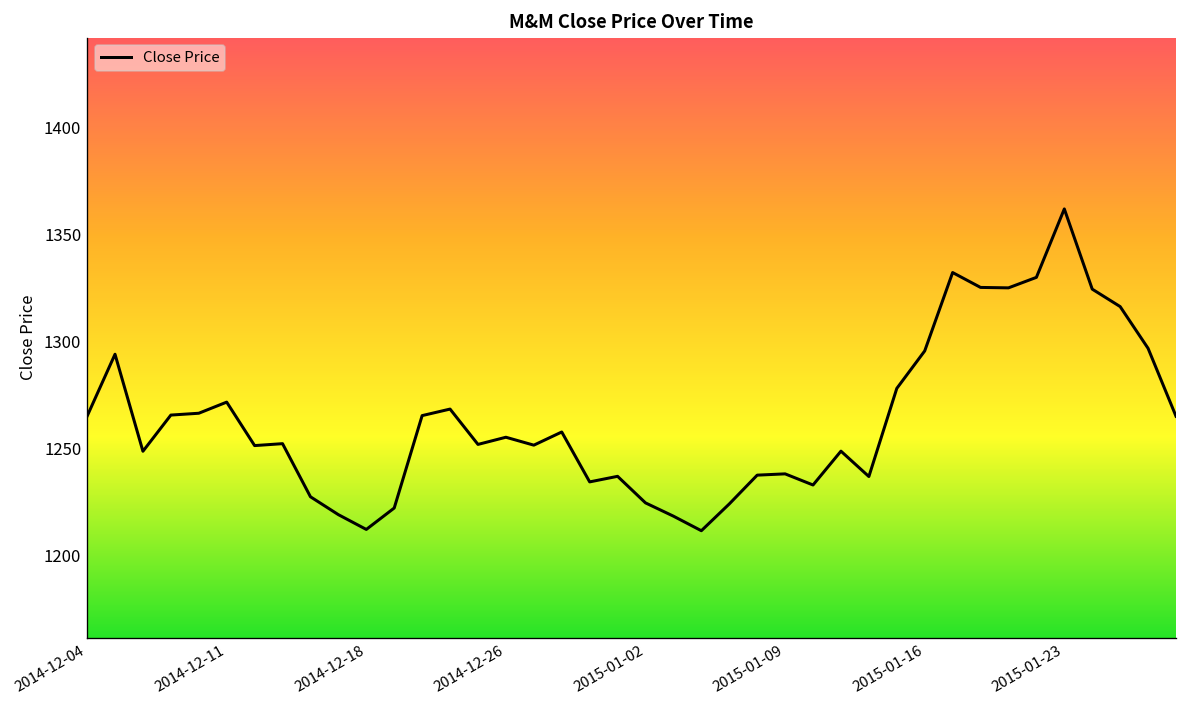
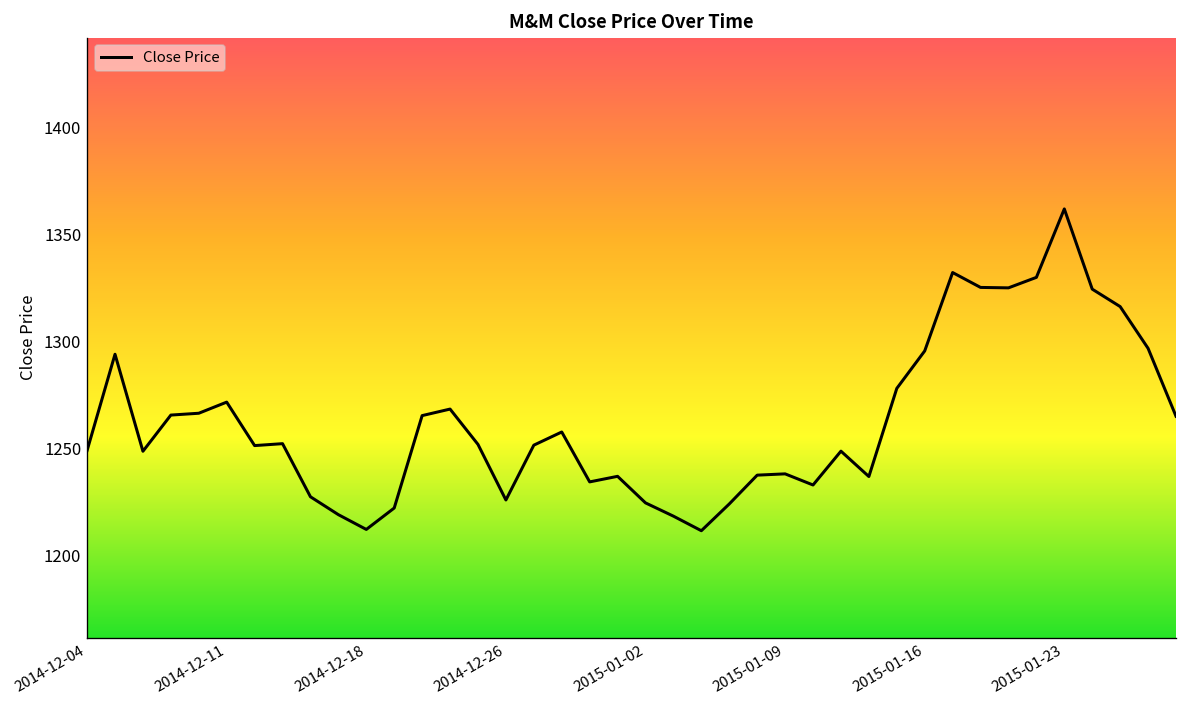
2014-12-04: 1265 -> 1249
2014-12-26: 1255 -> 1226
